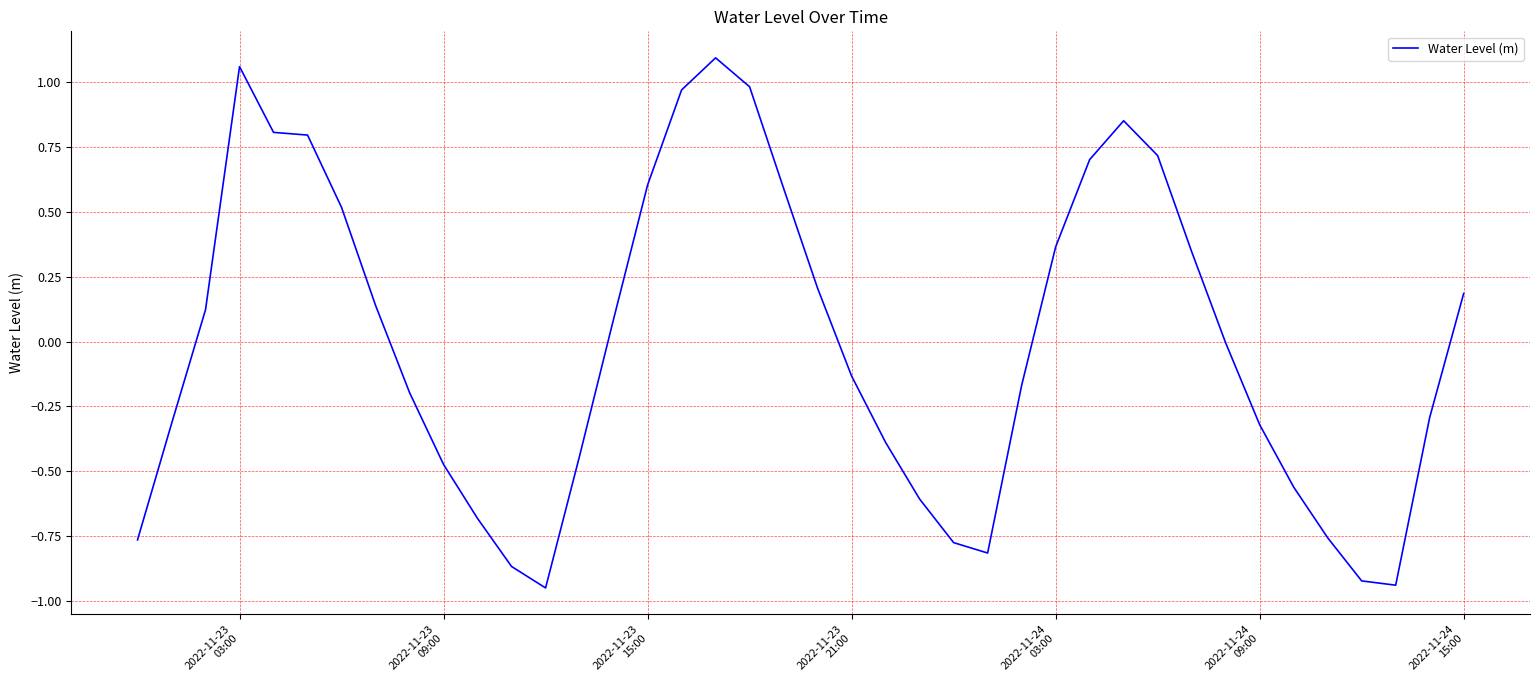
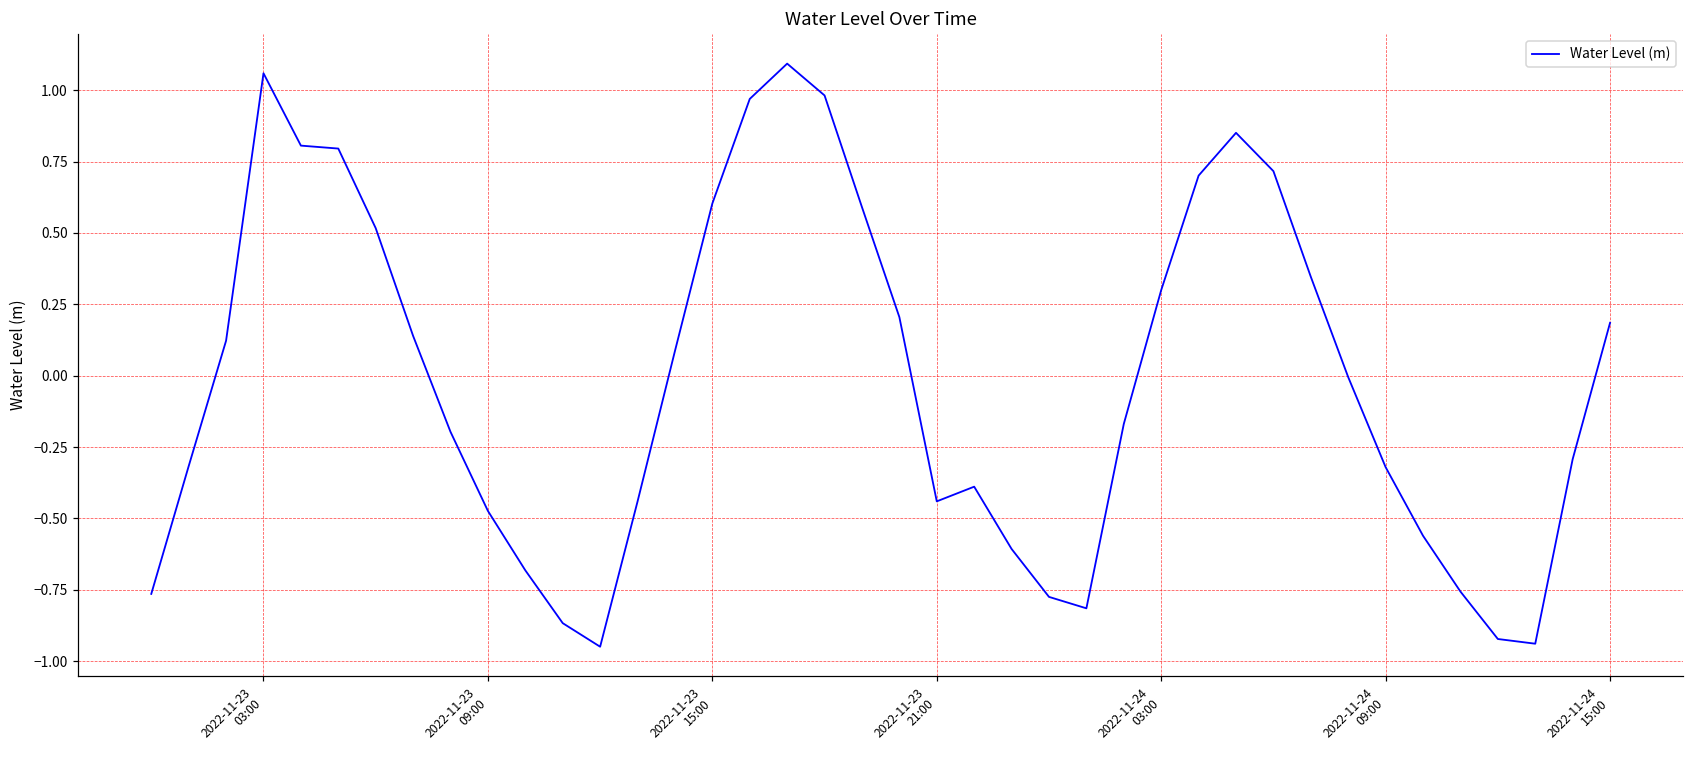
2022-11-23 21:00: -0.13 -> -0.44
2022-11-24 03:00: 0.36 -> 0.30
